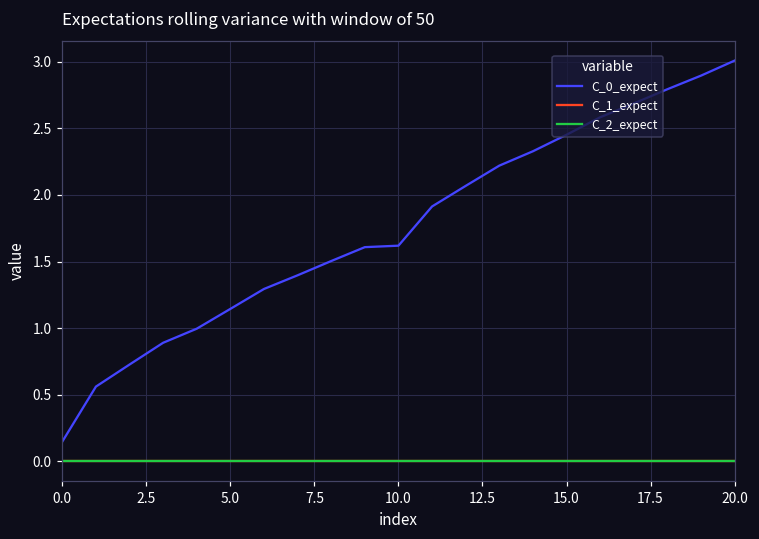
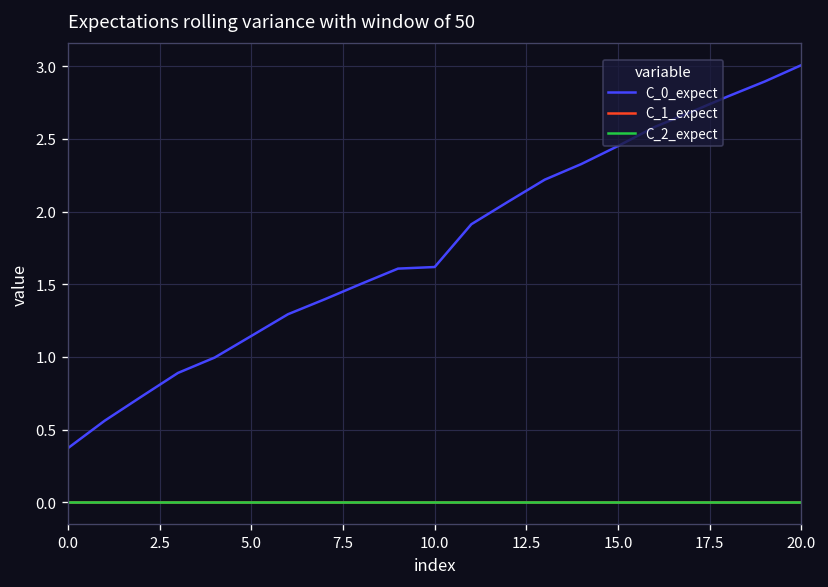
C_0_expect, 0.0: 0.15 -> 0.37
